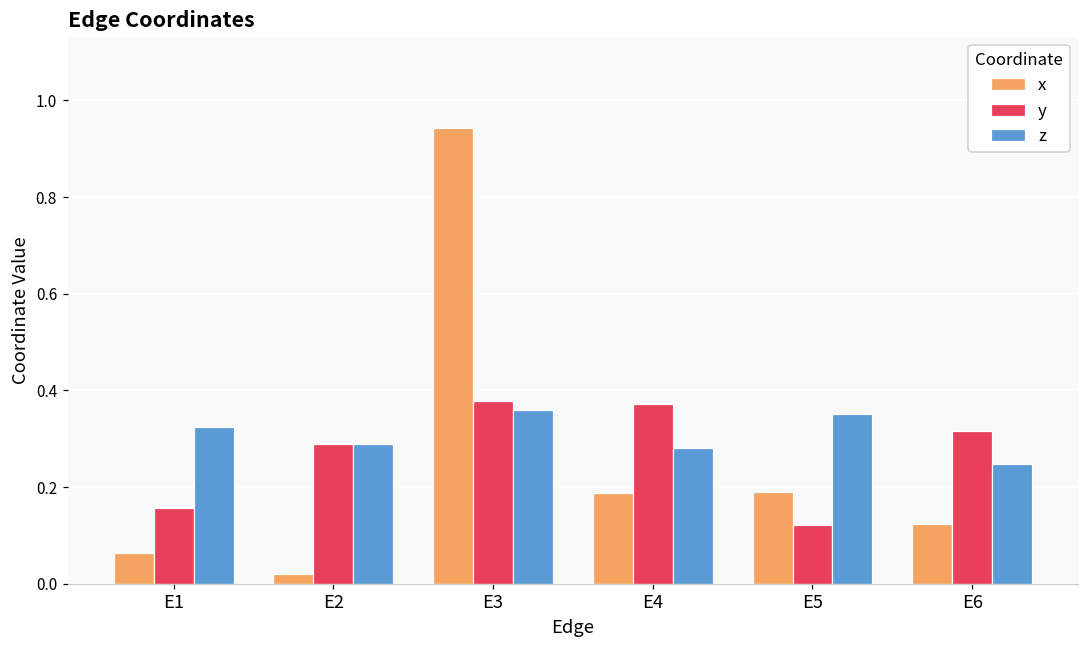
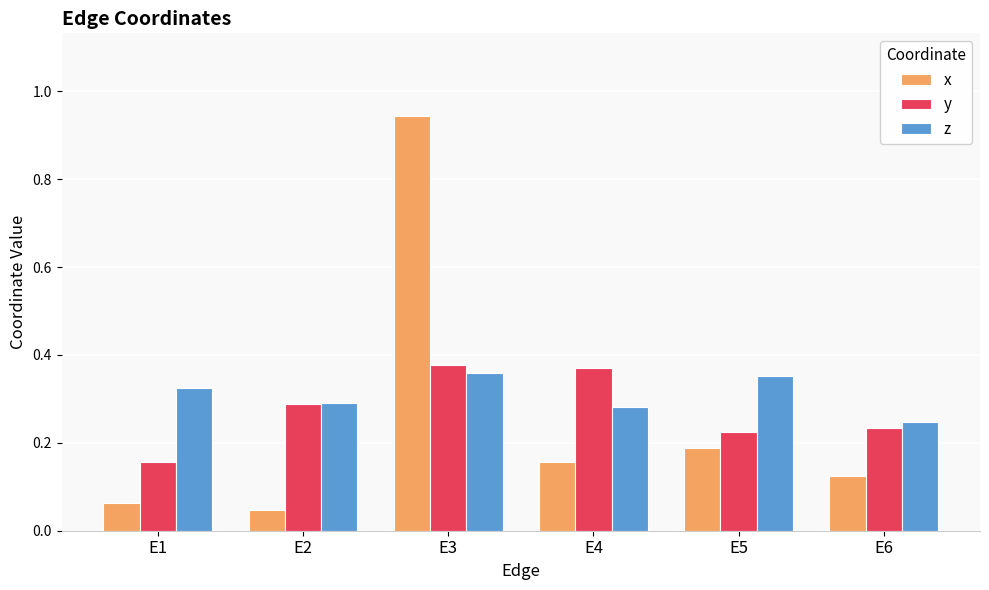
x, E2: 0.02 -> 0.05
x, E4: 0.19 -> 0.16
y, E5: 0.12 -> 0.22
y, E6: 0.32 -> 0.23
